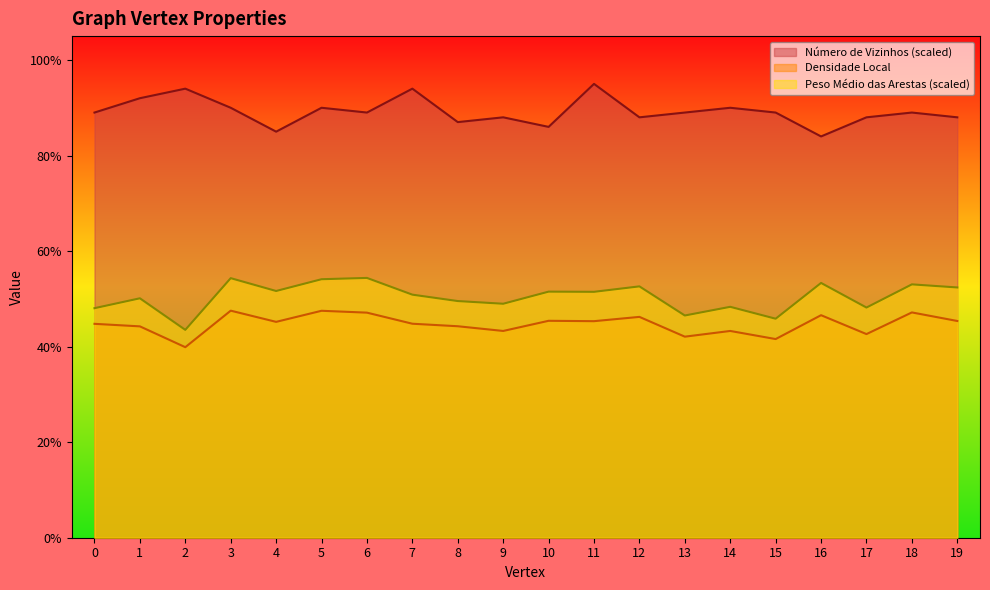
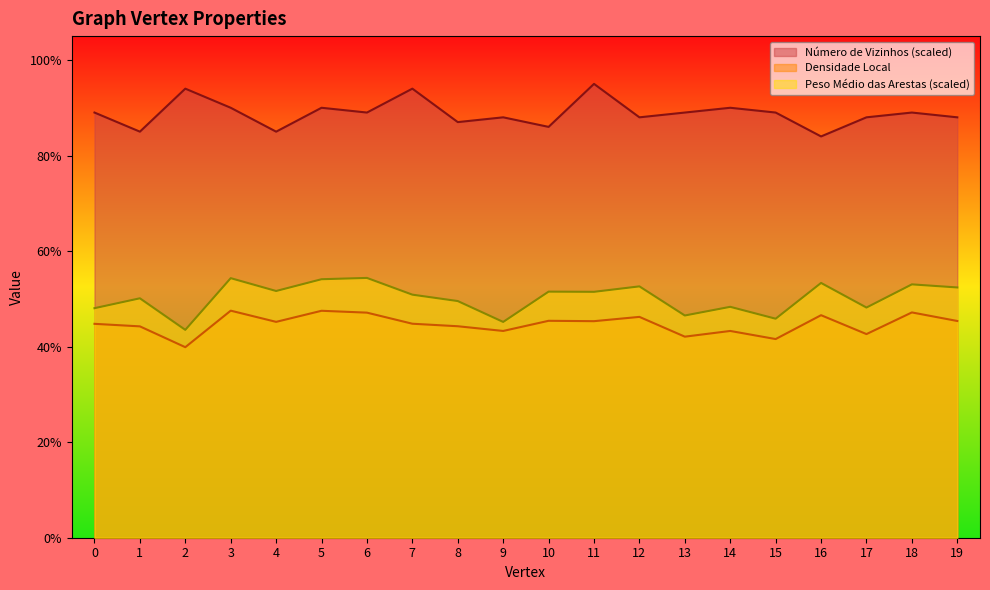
Número de Vizinhos (scaled), 1: 92% -> 85%
Peso Médio das Arestas (scaled), 9: 49% -> 45%
